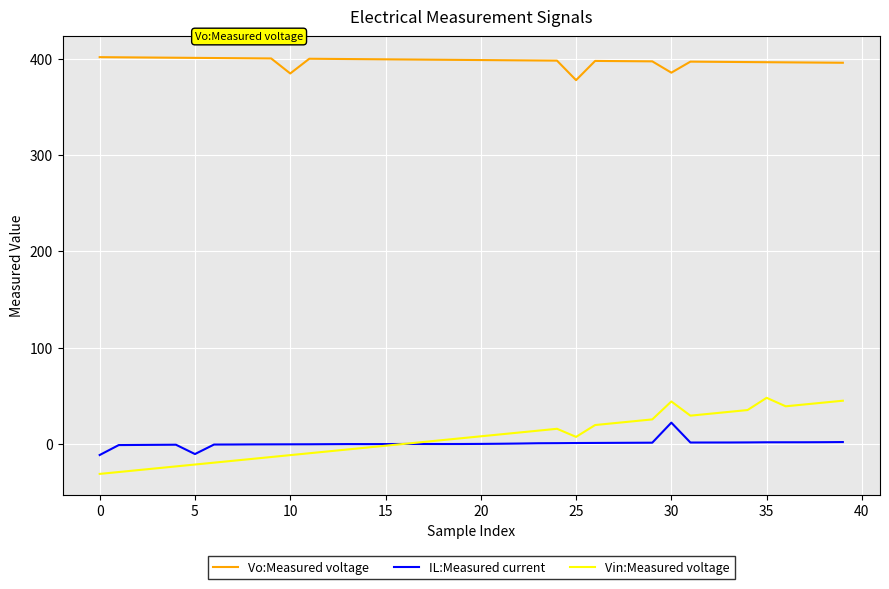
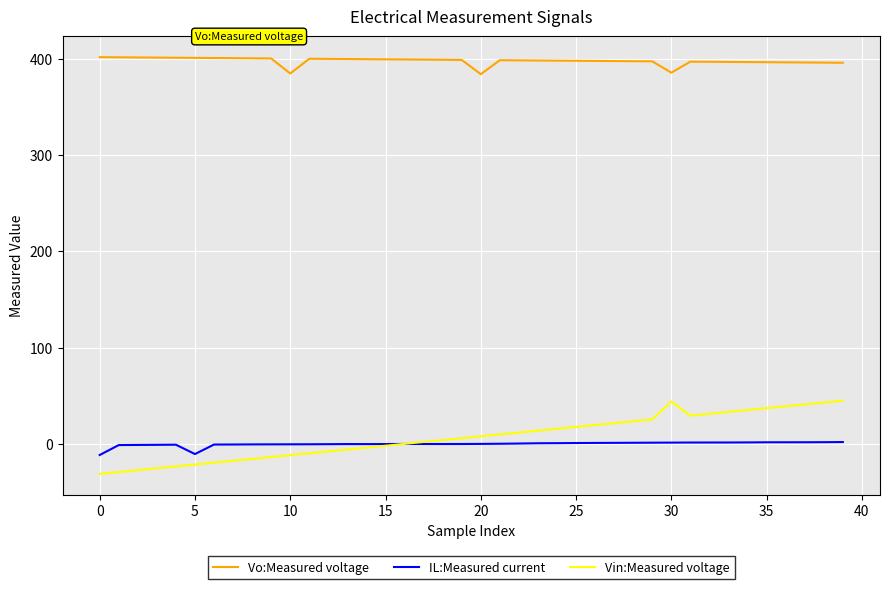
Vo:Measured voltage, 20: 400 -> 380
Vo:Measured voltage, 25: 380 -> 400
Vin:Measured voltage, 25: 10 -> 20
IL:Measured current, 30: 20 -> 0
Vin:Measured voltage, 35: 50 -> 40
